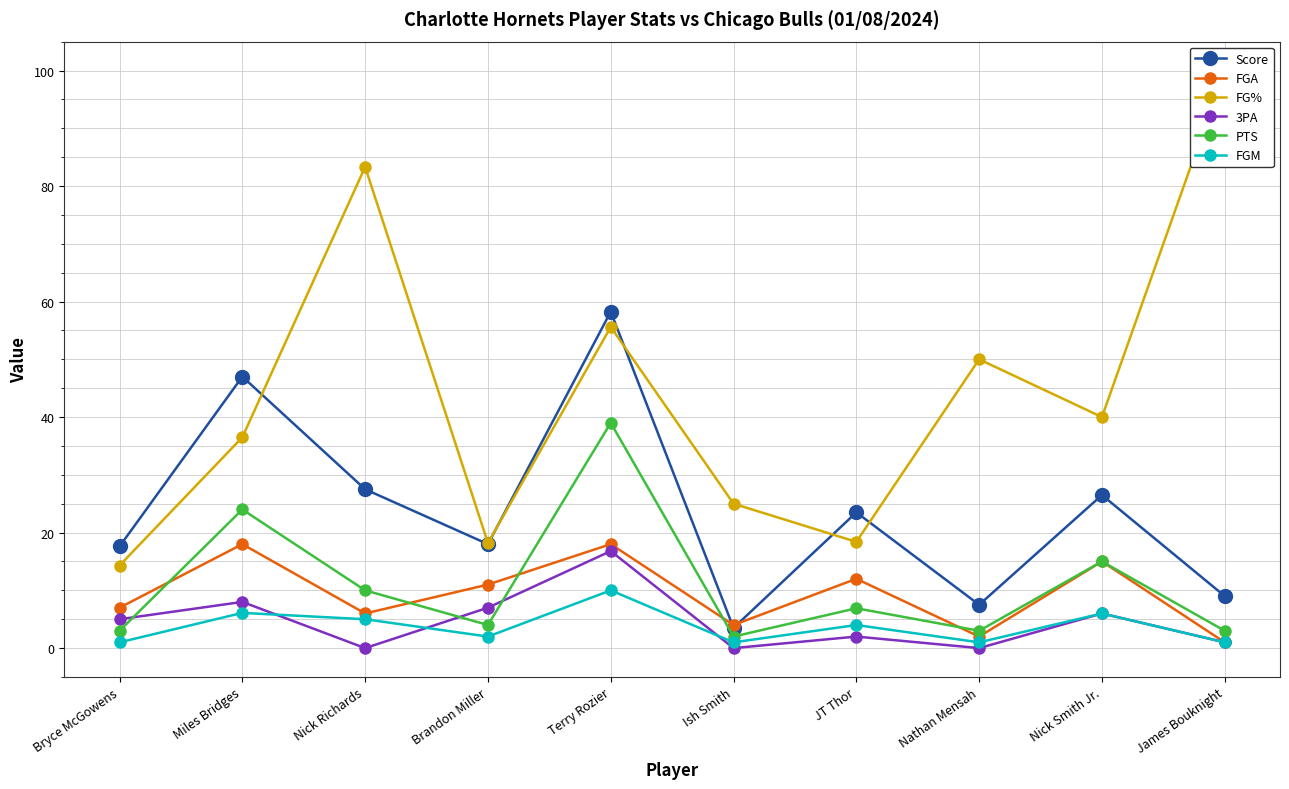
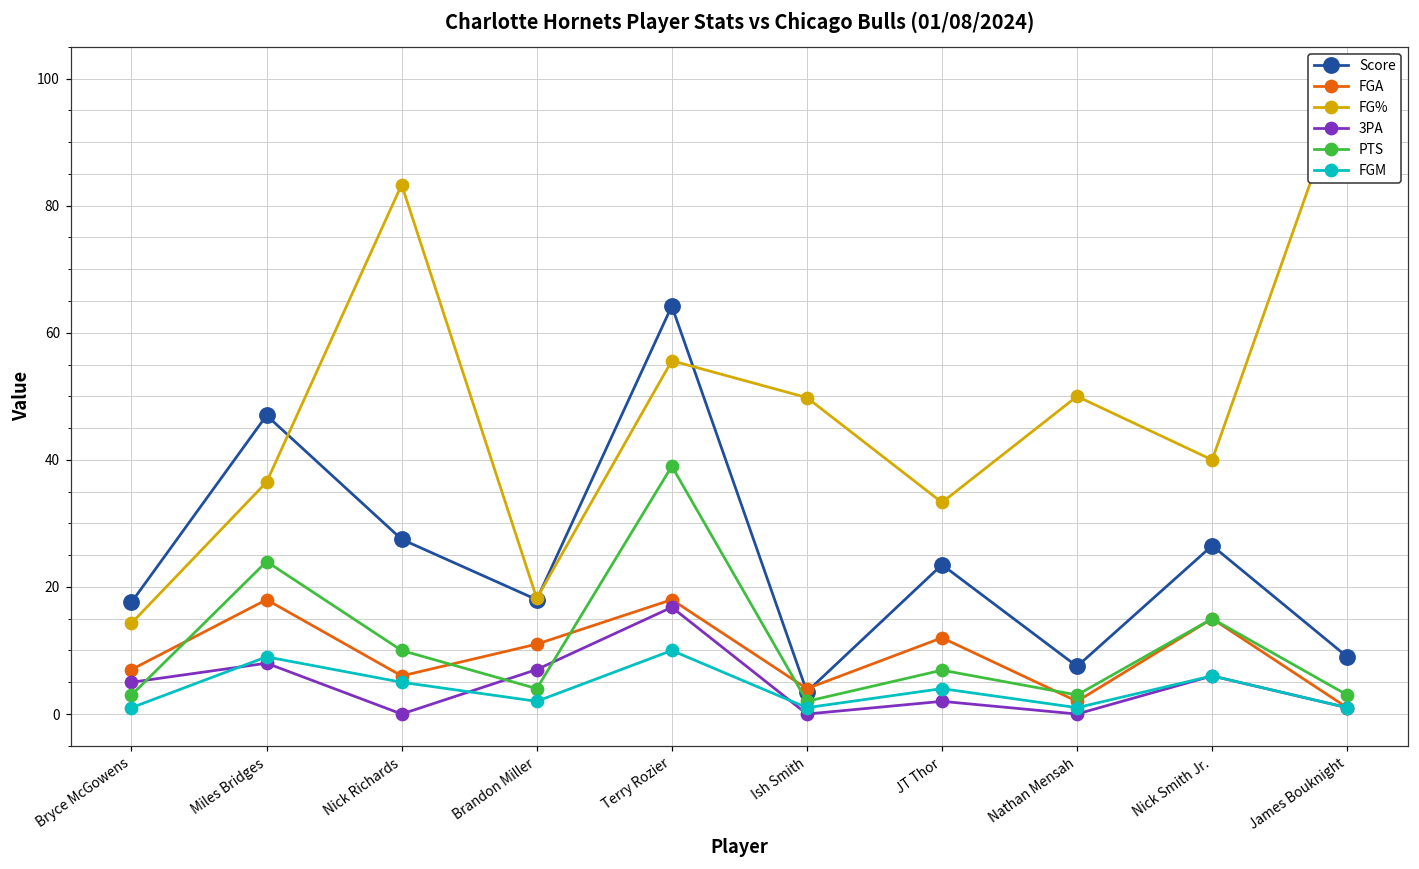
FGM, Miles Bridges: 6 -> 9
Score, Terry Rozier: 58 -> 64
FG%, Ish Smith: 25 -> 50
FG%, JT Thor: 18 -> 33
